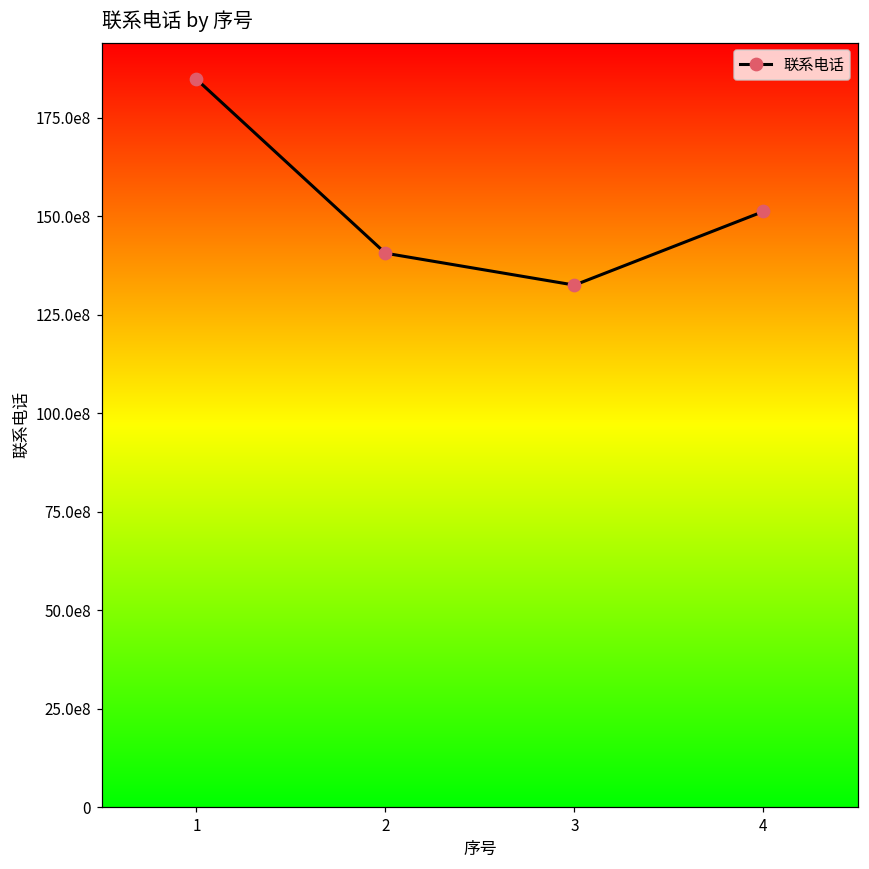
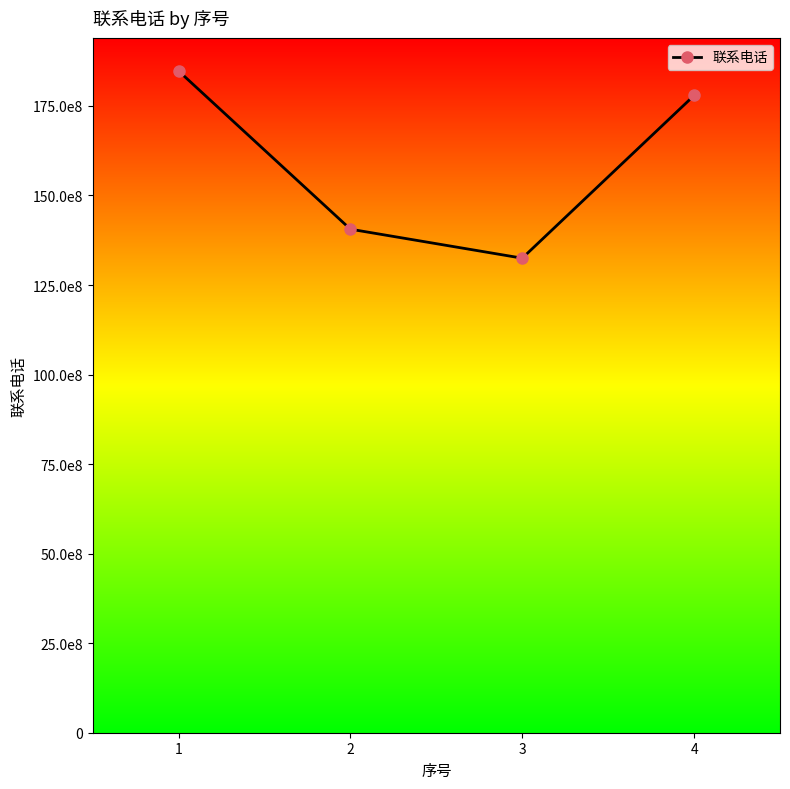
4: 15100000000 -> 17800000000
